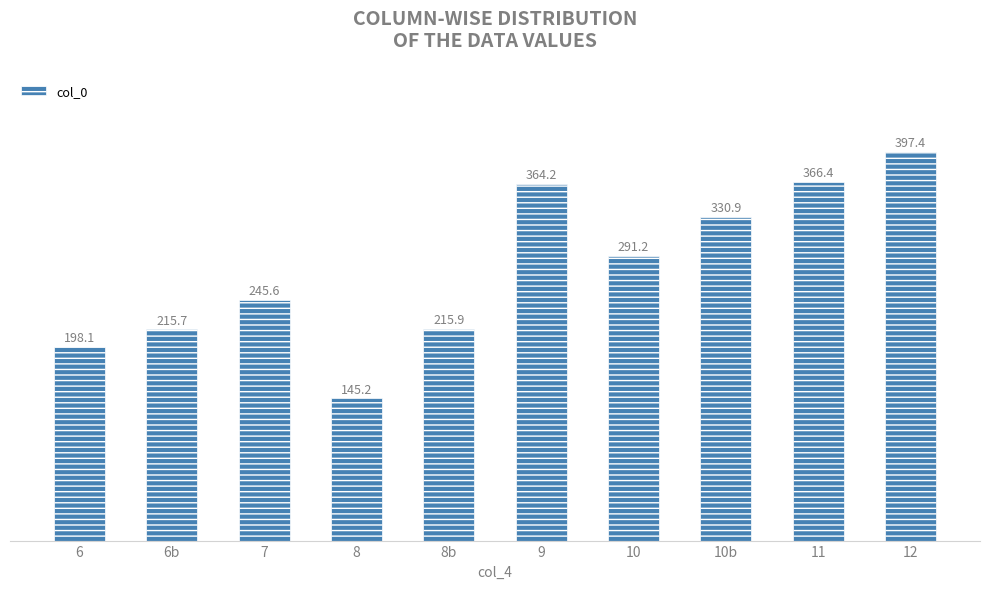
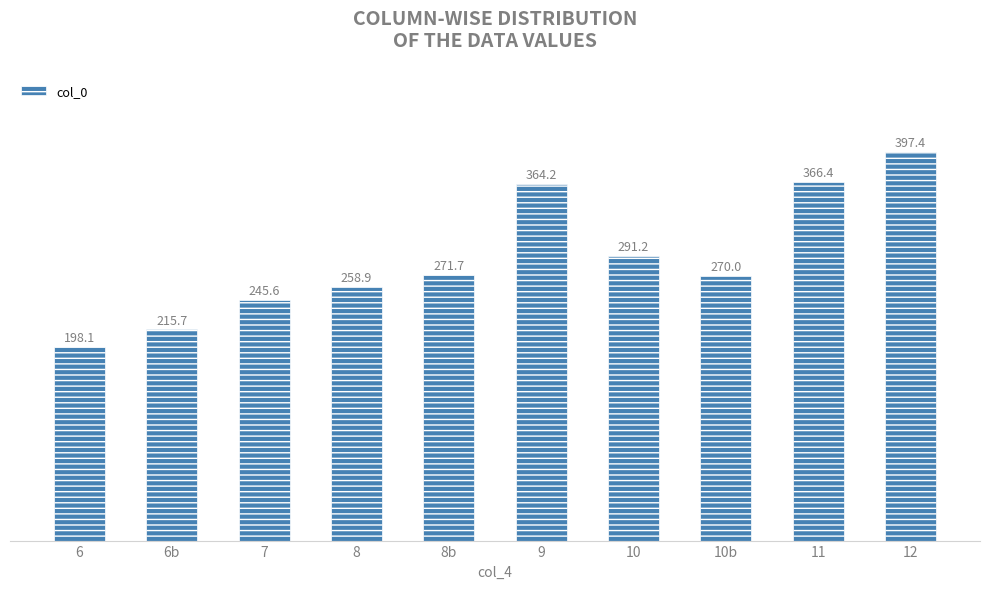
8: 145.2 -> 258.9
8b: 215.9 -> 271.7
10b: 330.9 -> 270.0
